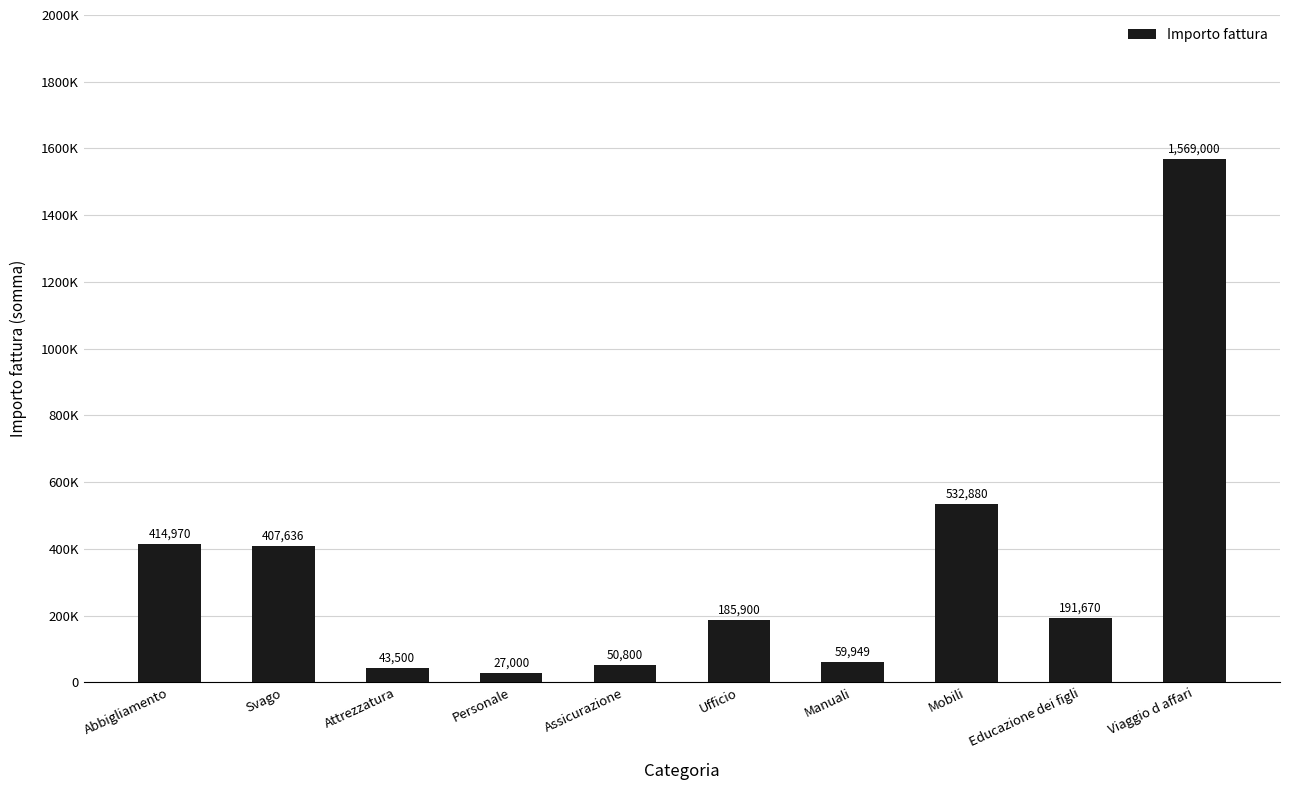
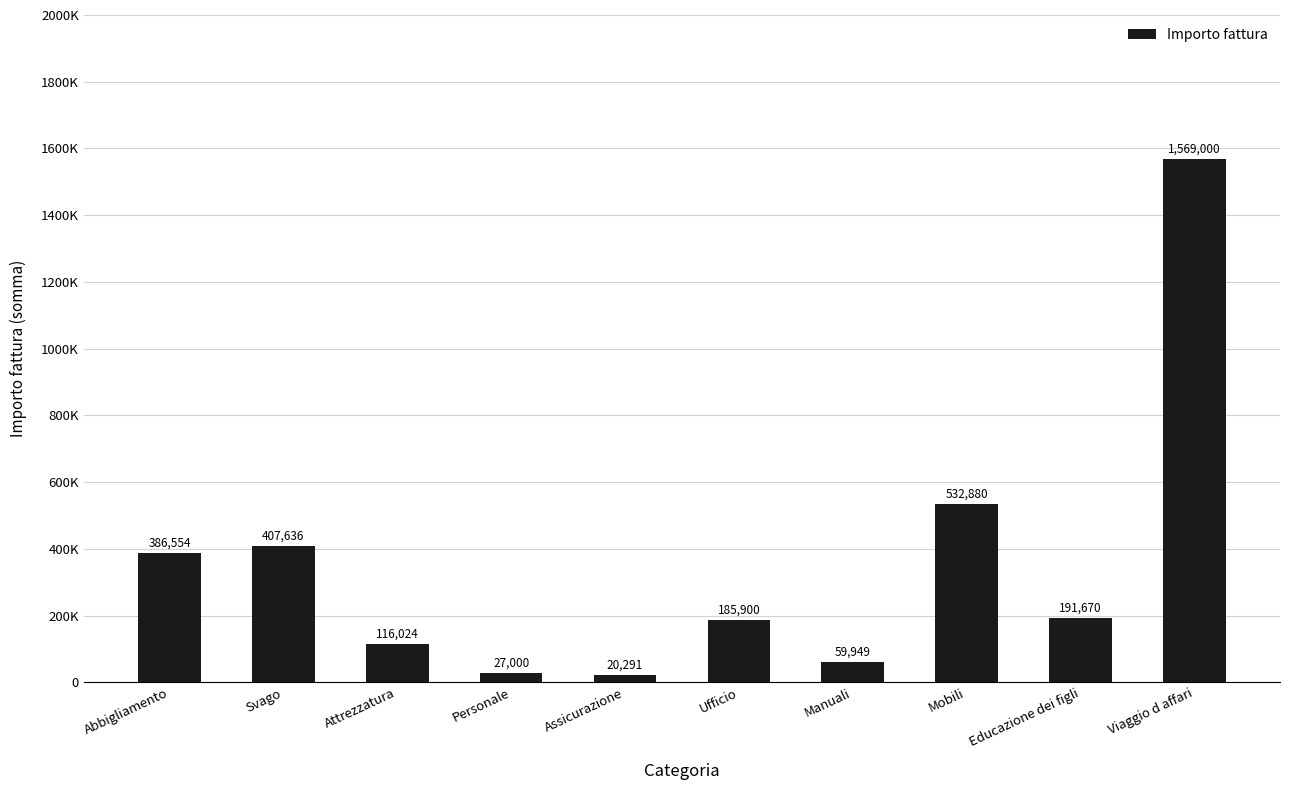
Abbigliamento: 414,970 -> 386,554
Attrezzatura: 43,500 -> 116,024
Assicurazione: 50,800 -> 20,291
